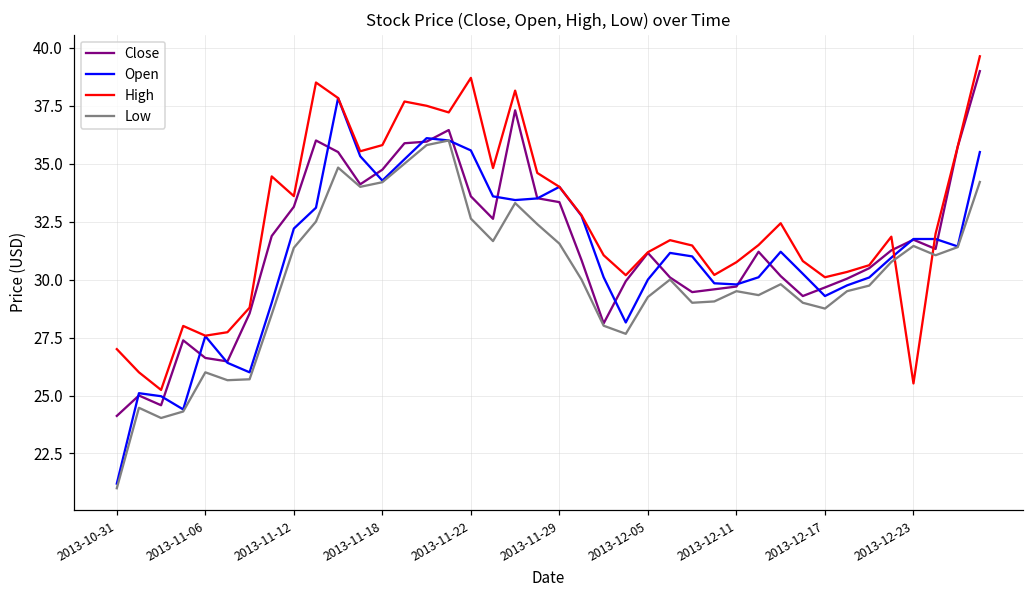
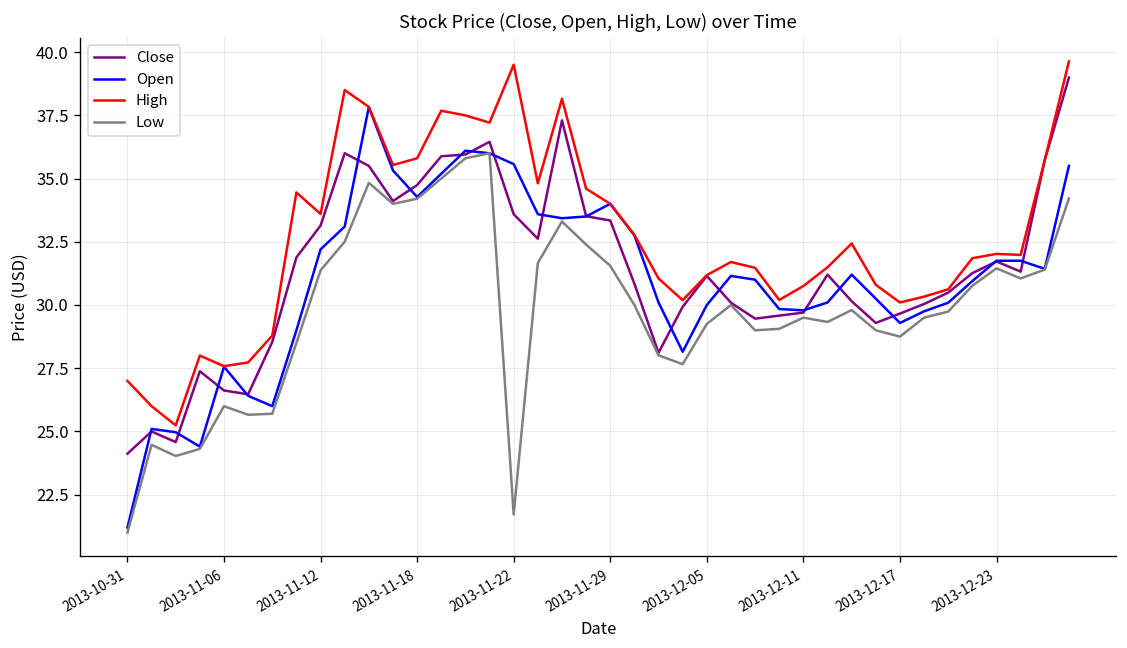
High, 2013-11-22: 38.7 -> 39.5
Low, 2013-11-22: 32.6 -> 21.7
High, 2013-12-23: 25.5 -> 32.0
